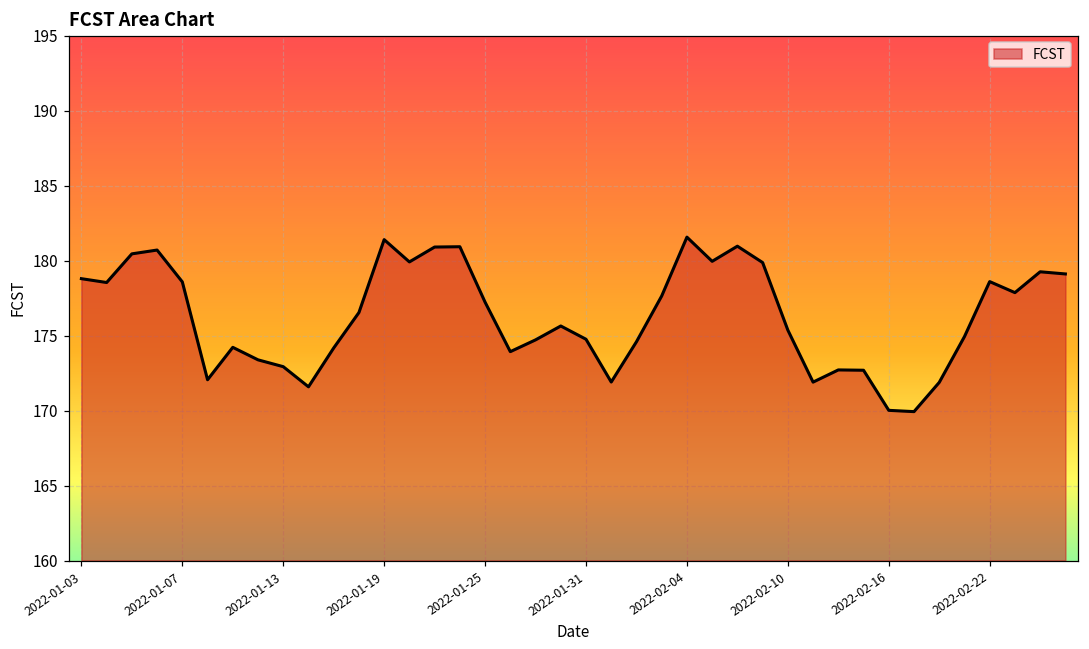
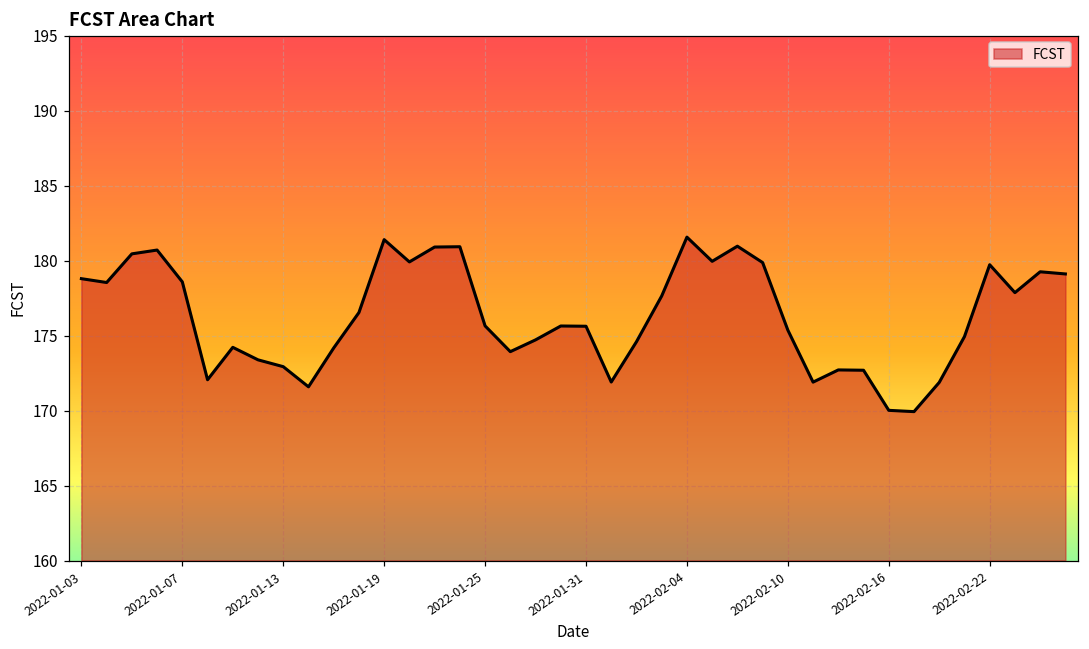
2022-01-25: 177.2 -> 175.6
2022-01-31: 174.8 -> 175.6
2022-02-22: 178.6 -> 179.7
